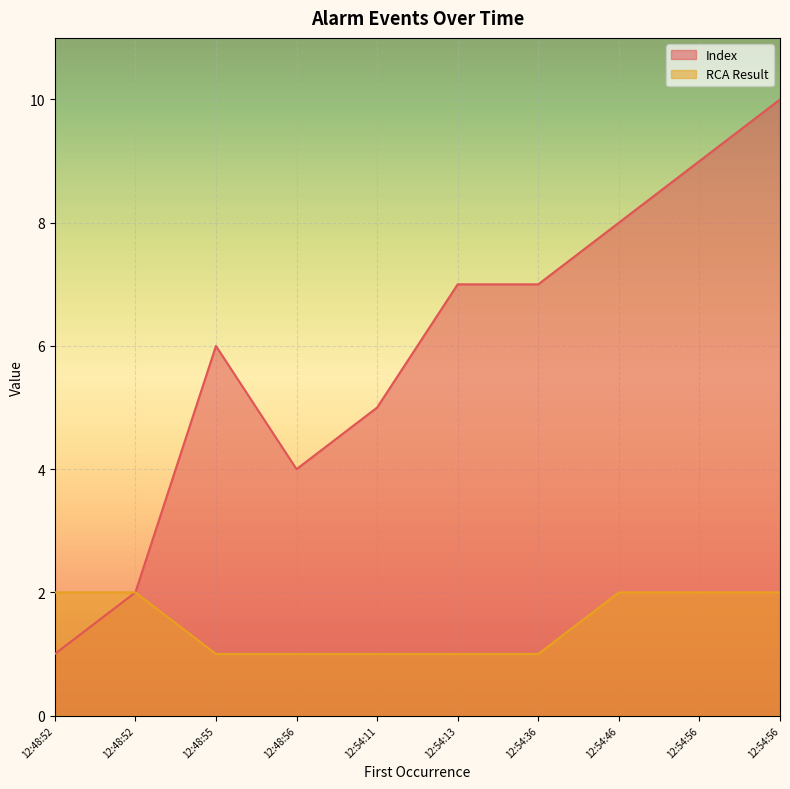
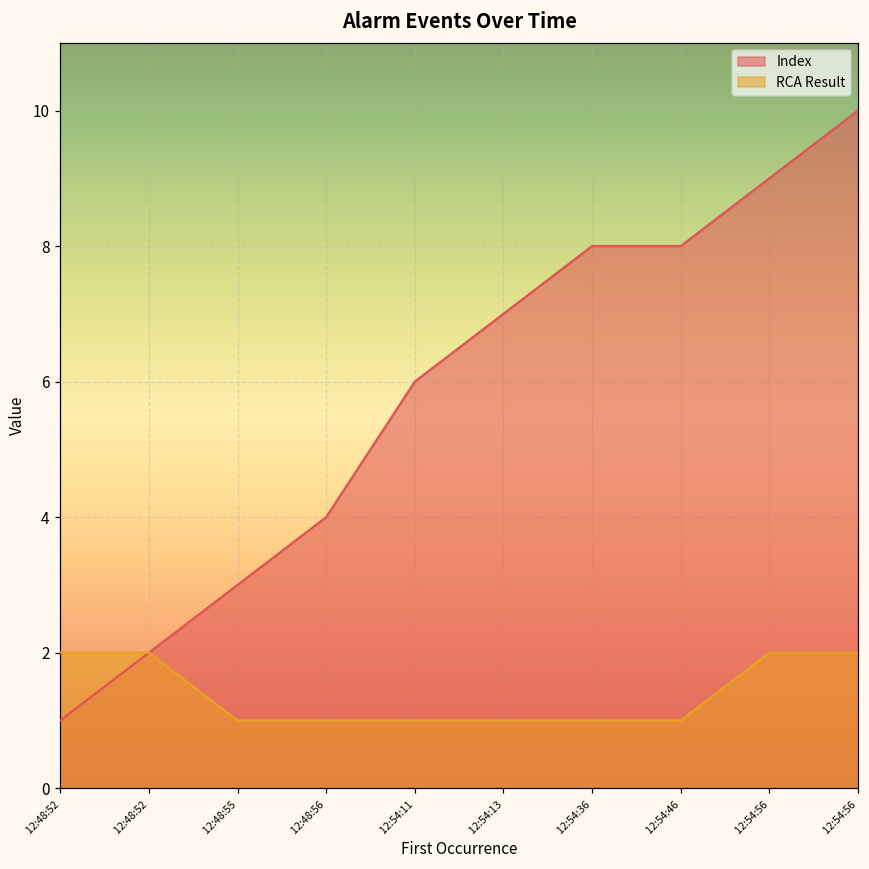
Index, 12:48:55: 6 -> 3
Index, 12:54:11: 5 -> 6
Index, 12:54:36: 7 -> 8
RCA Result, 12:54:46: 2 -> 1
